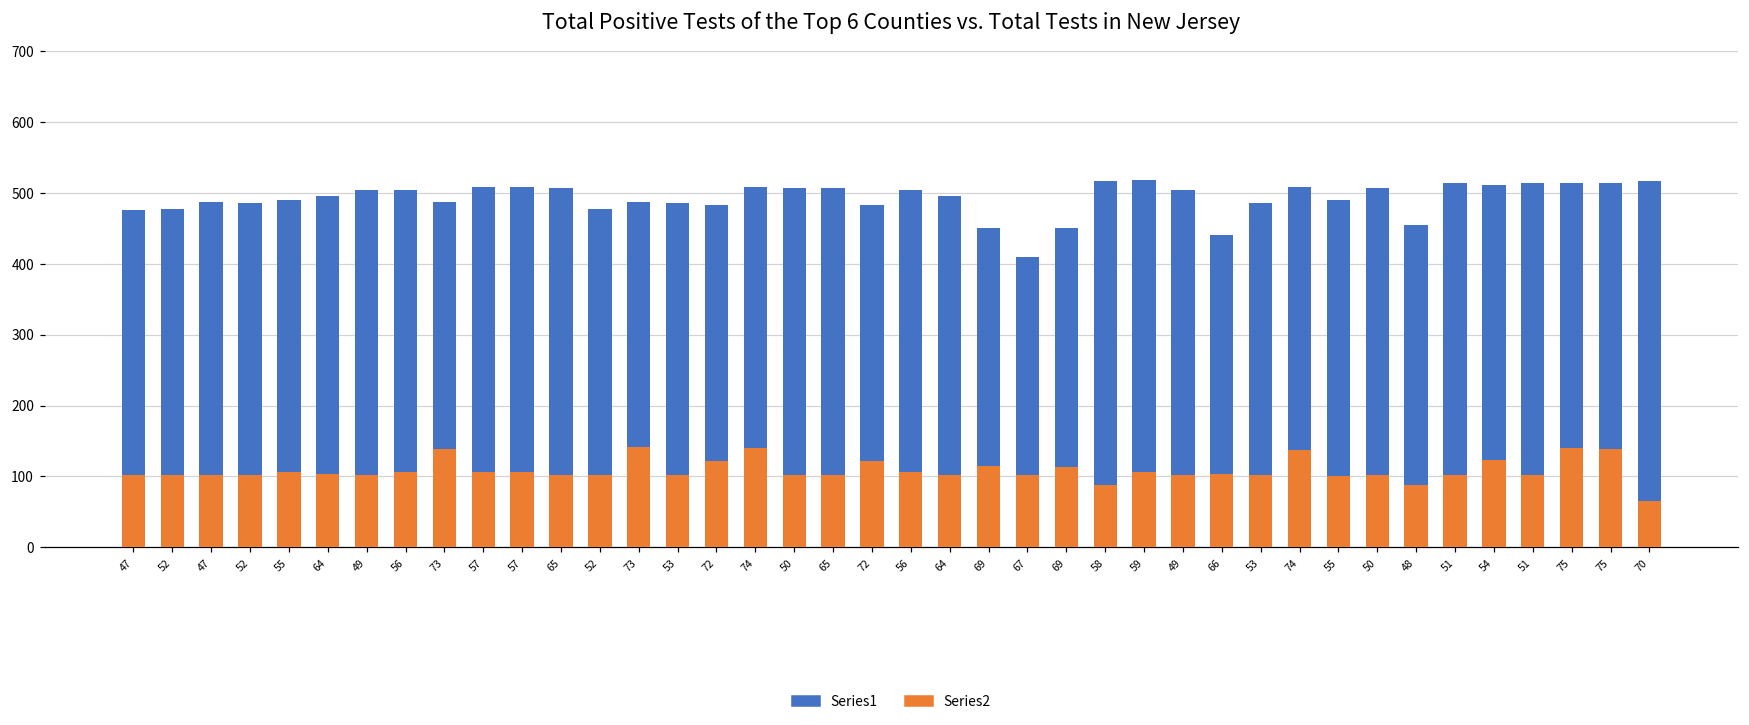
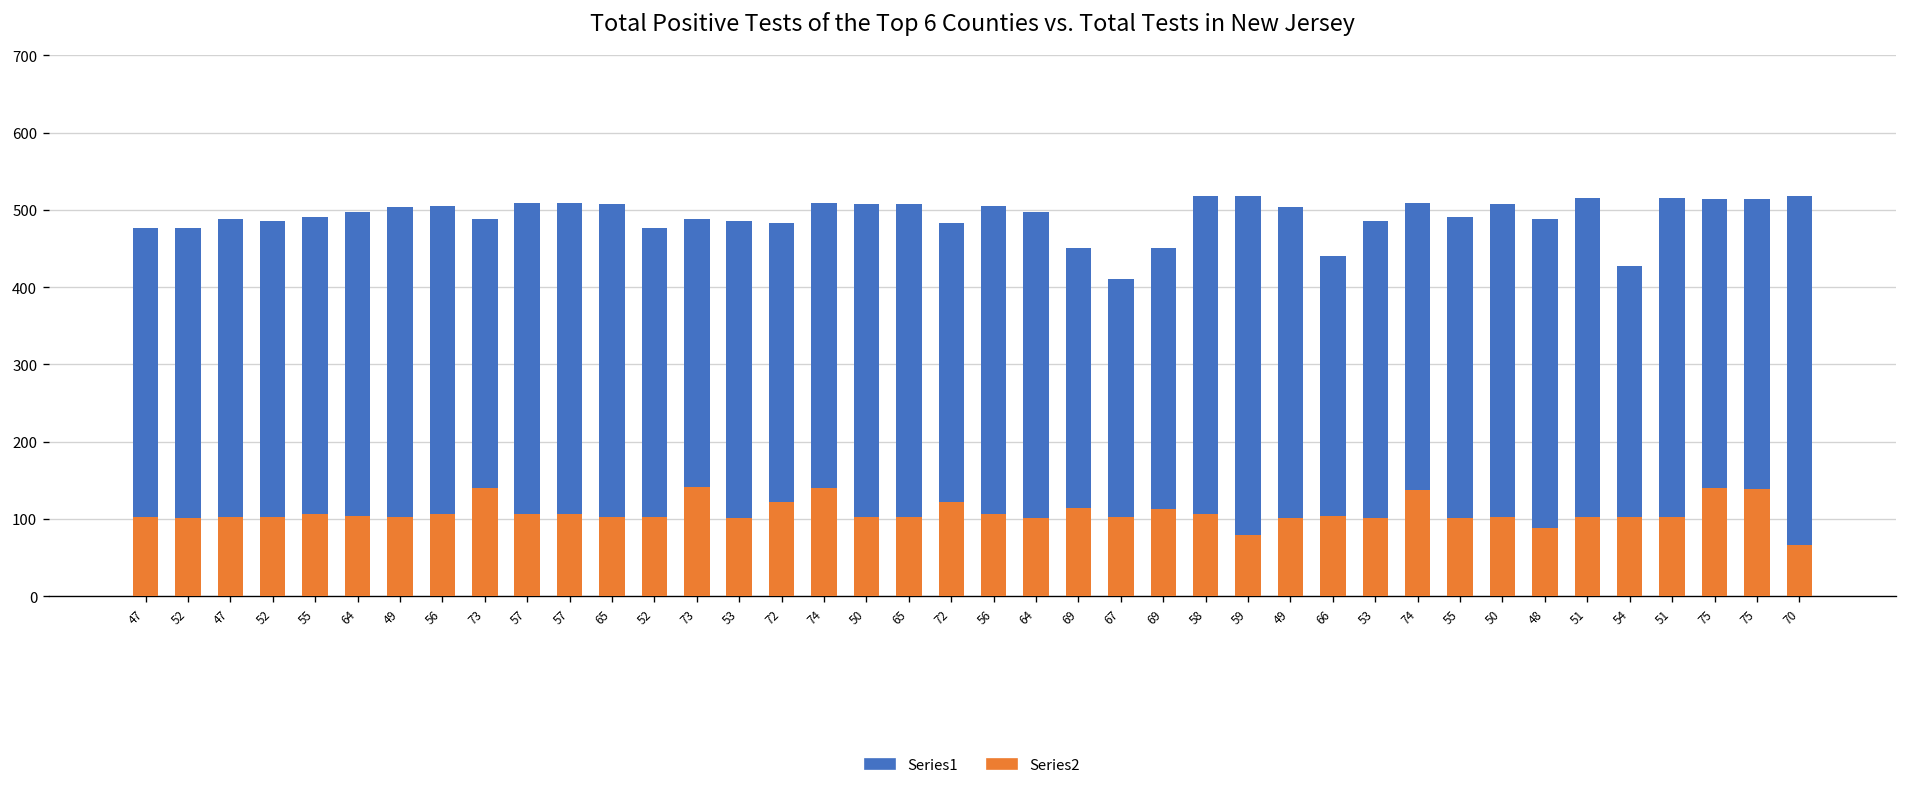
Series2, 58: 90 -> 110
Series2, 59: 110 -> 80
Series1, 48: 450 -> 490
Series1, 54: 510 -> 430
Series2, 54: 120 -> 100
